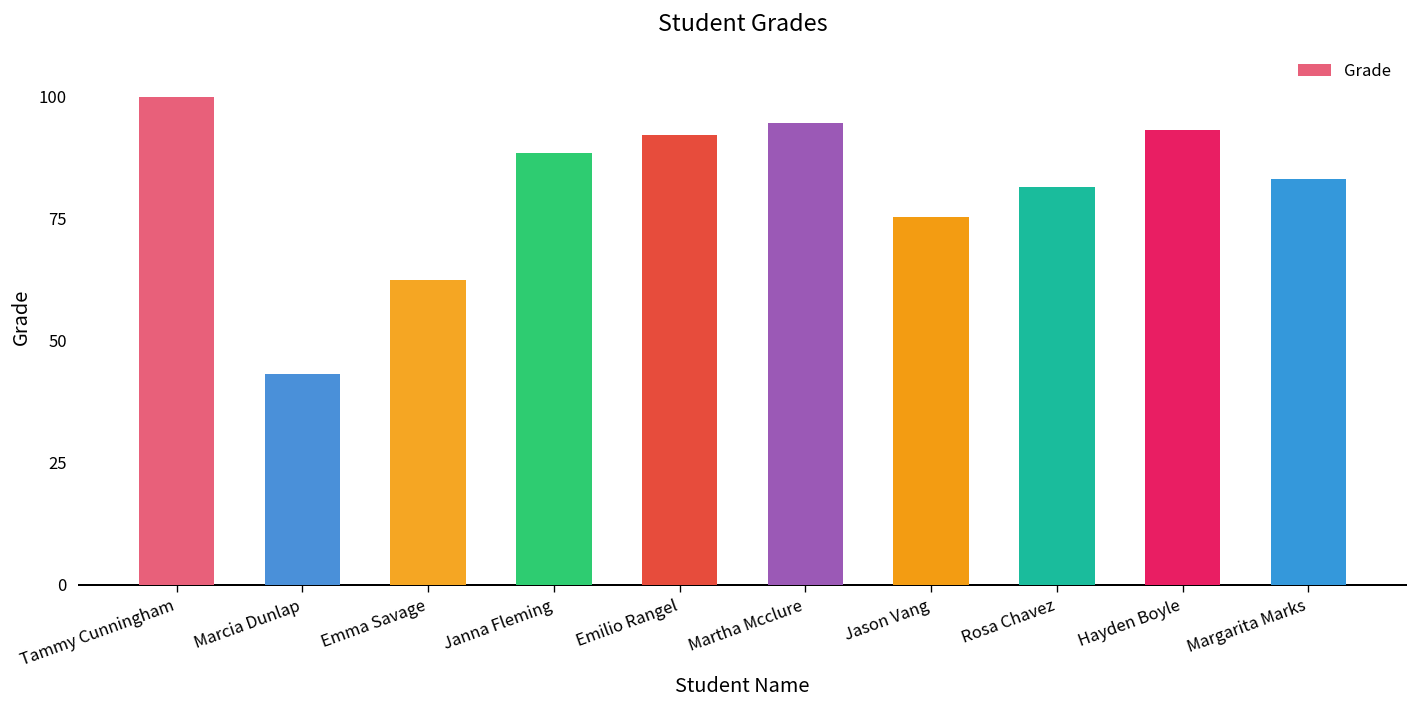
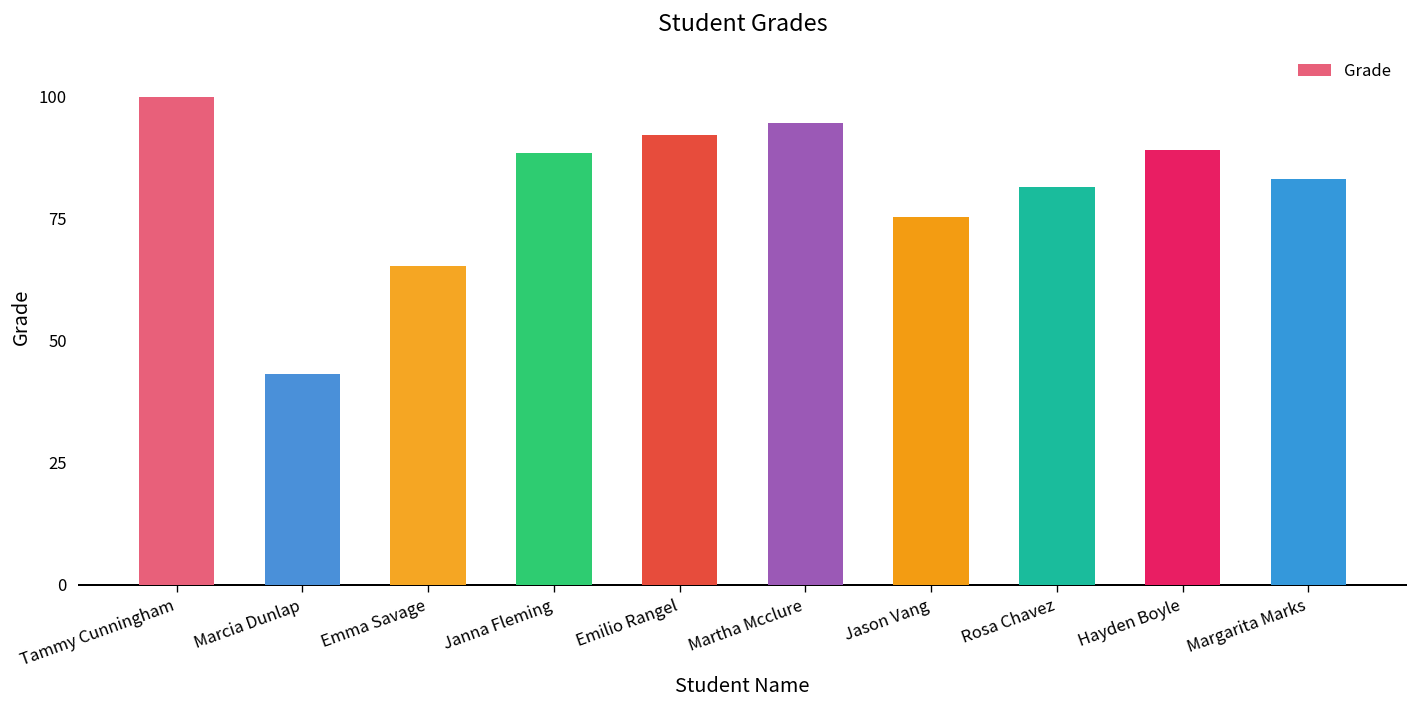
Emma Savage: 63 -> 65
Hayden Boyle: 93 -> 89
